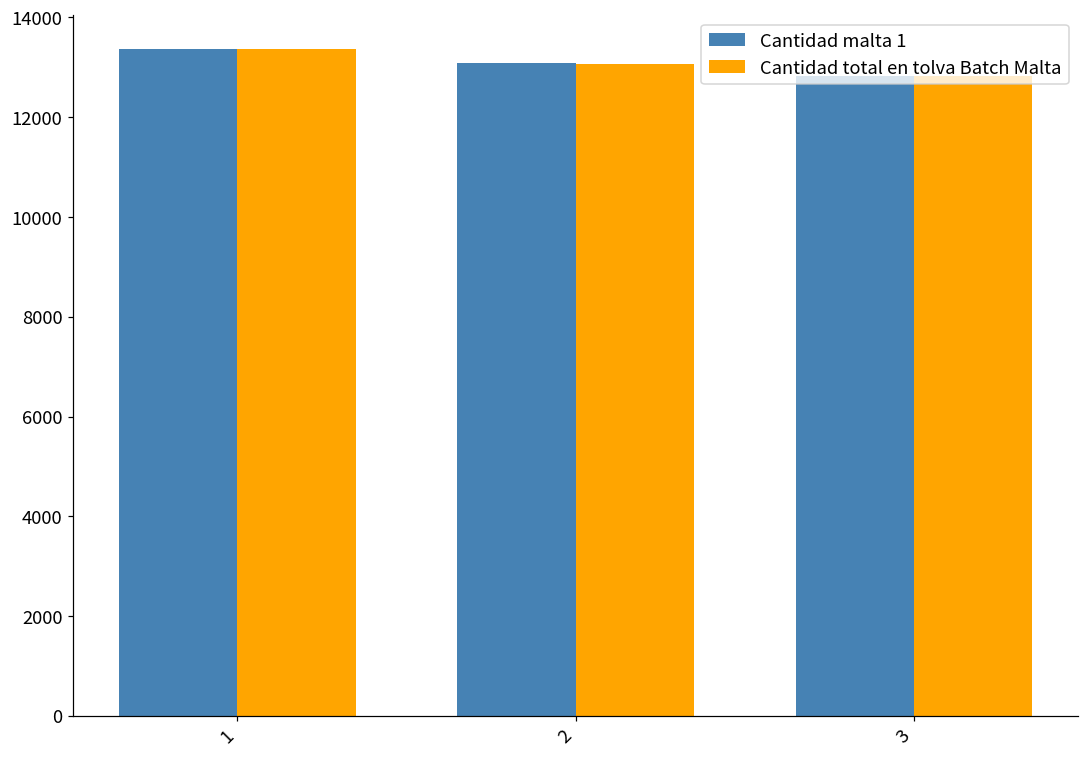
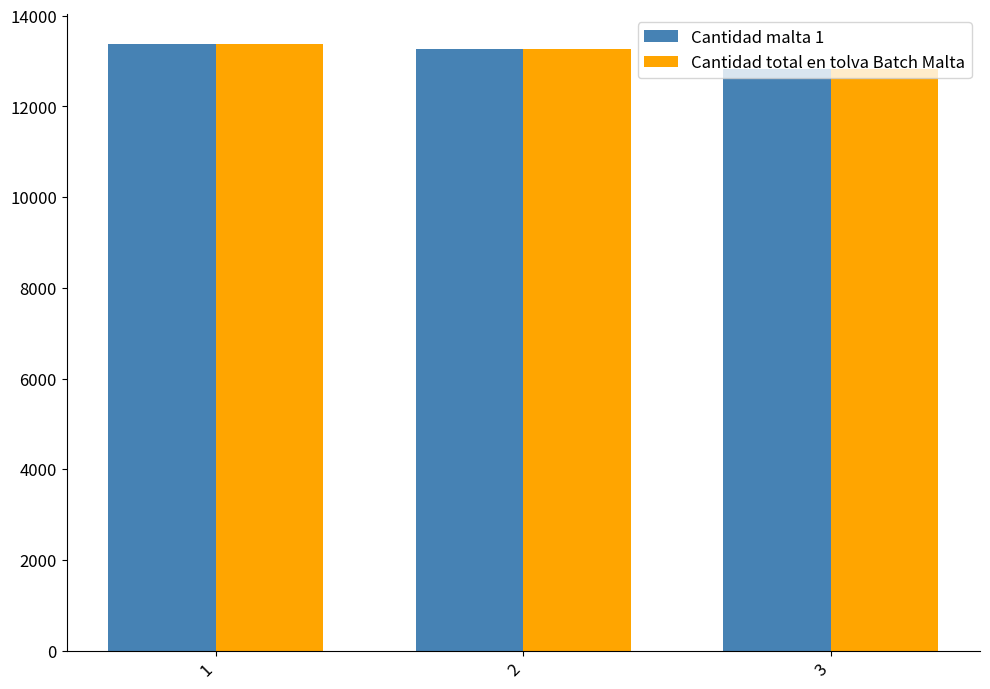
Cantidad malta 1, 2: 13100 -> 13300
Cantidad total en tolva Batch Malta, 2: 13100 -> 13300
